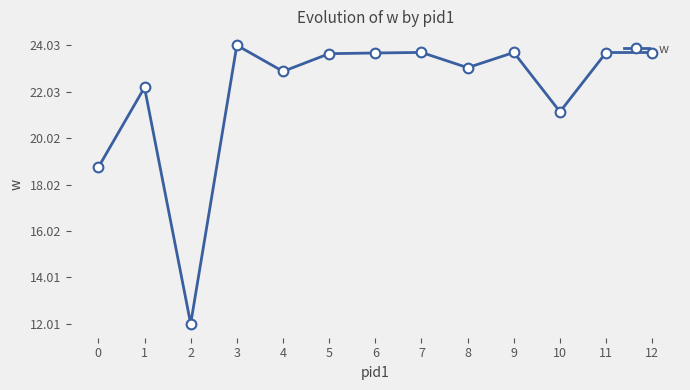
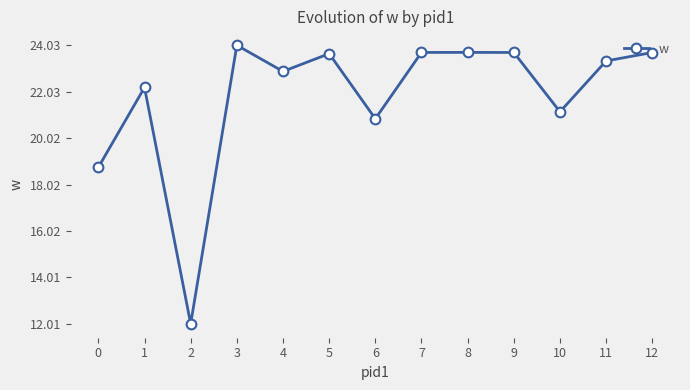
6: 23.7 -> 20.9
8: 23.1 -> 23.7
11: 23.7 -> 23.4
